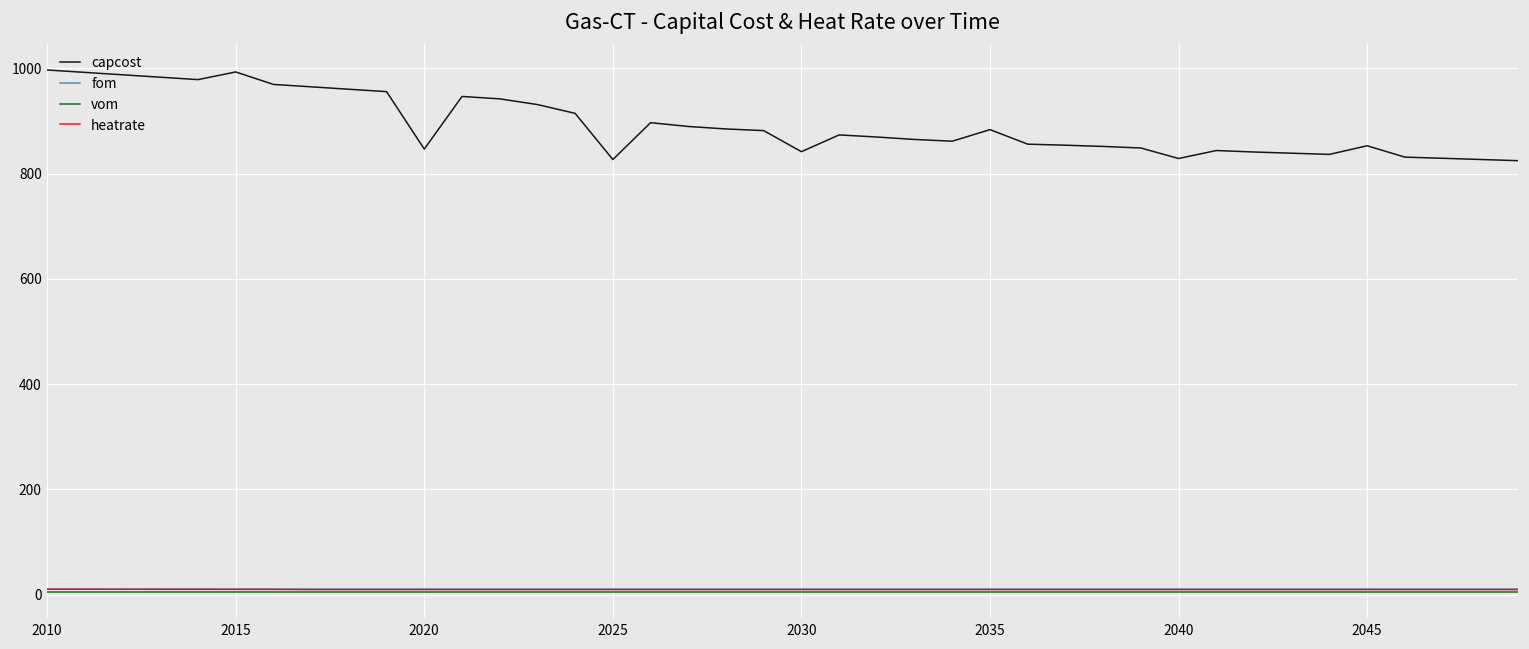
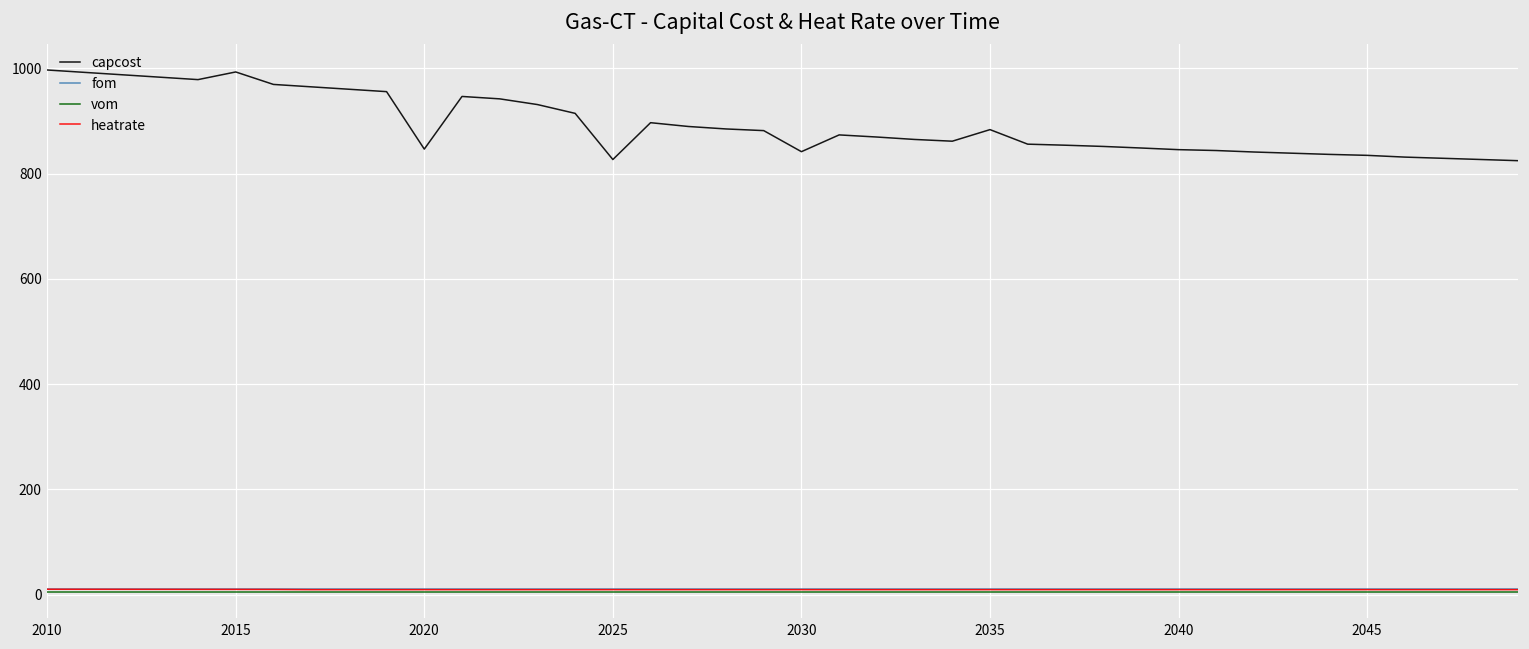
capcost, 2040: 830 -> 850
capcost, 2045: 850 -> 830
